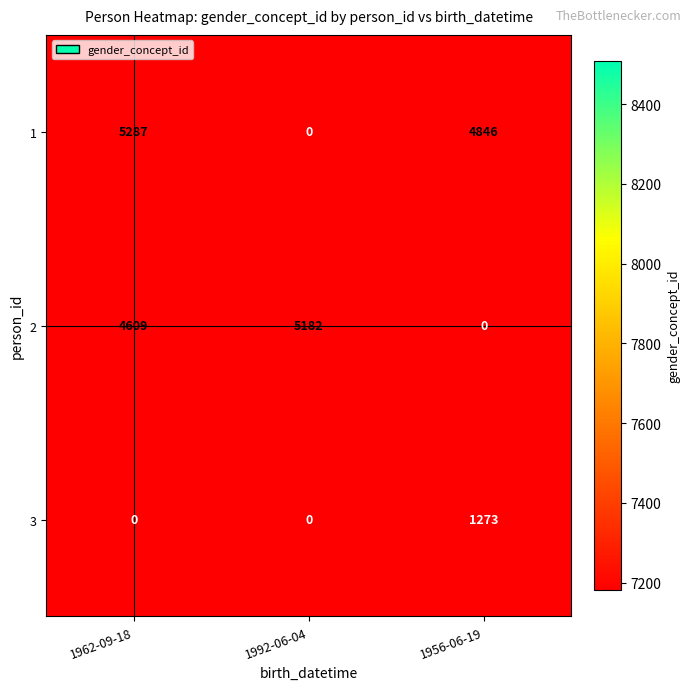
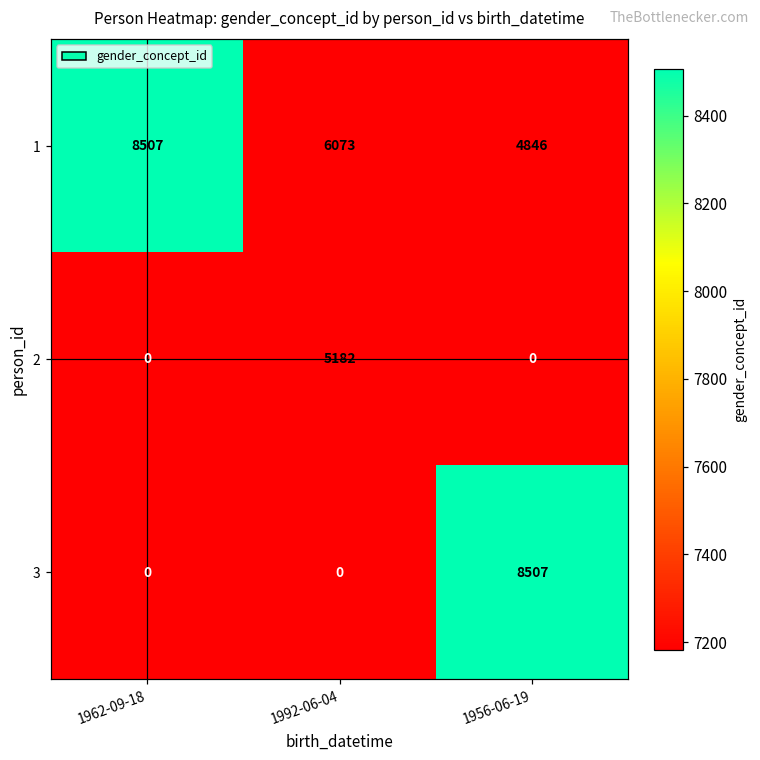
1, 1962-09-18: 5287 -> 8507
1, 1992-06-04: 0 -> 6073
2, 1962-09-18: 4609 -> 0
3, 1956-06-19: 1273 -> 8507
